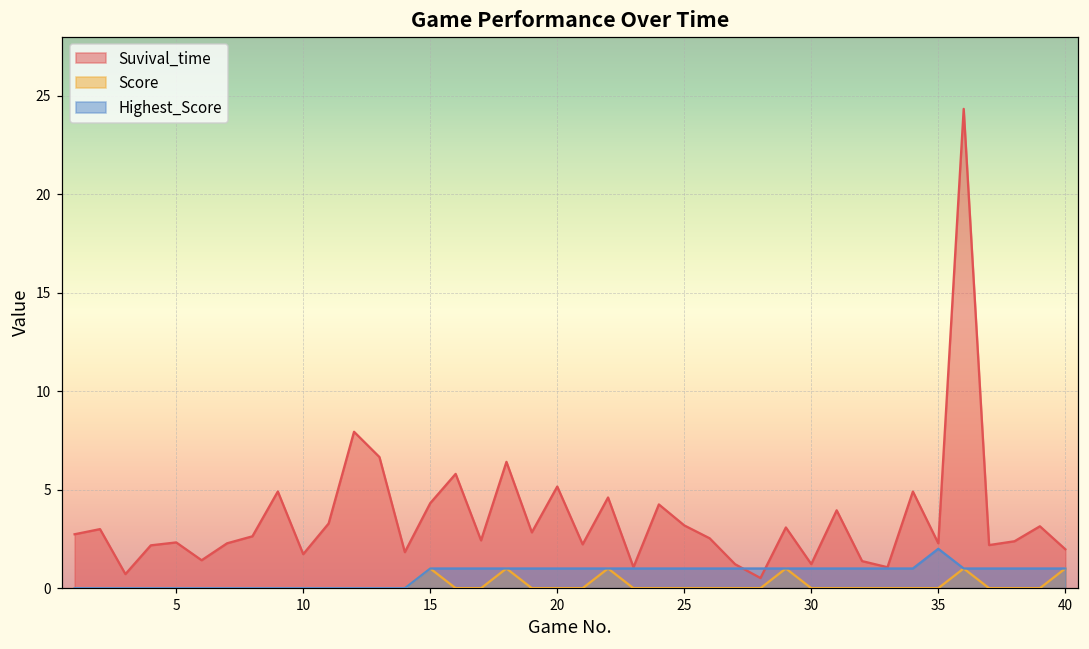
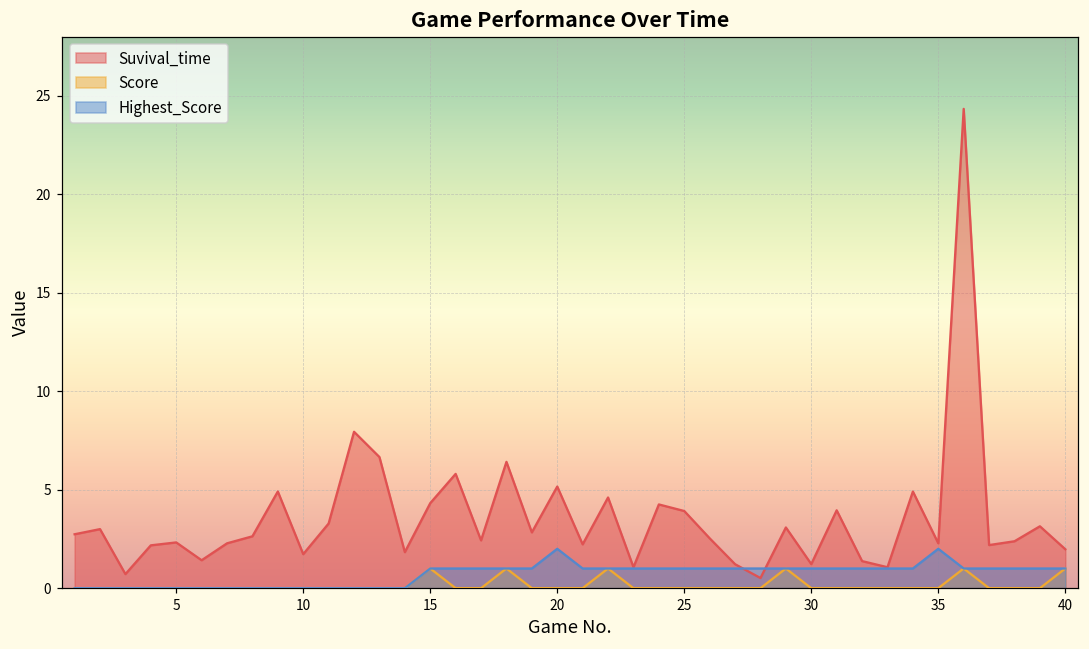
Highest_Score, 20: 1 -> 2
Suvival_time, 25: 3.2 -> 3.9
